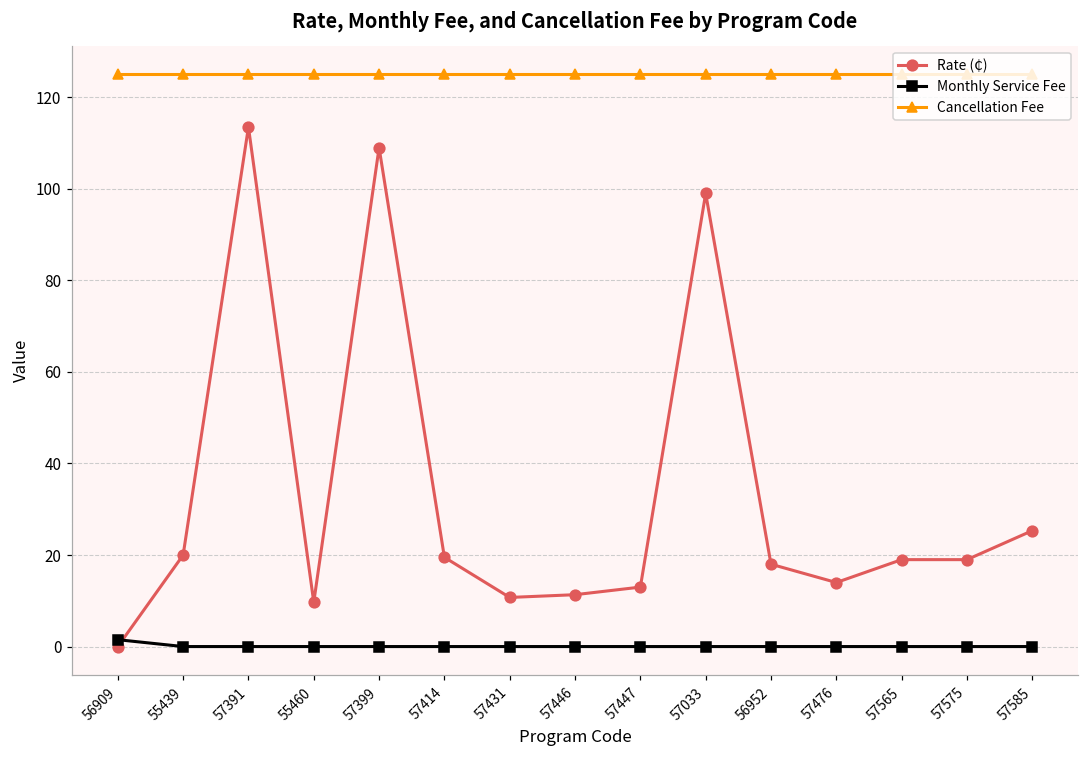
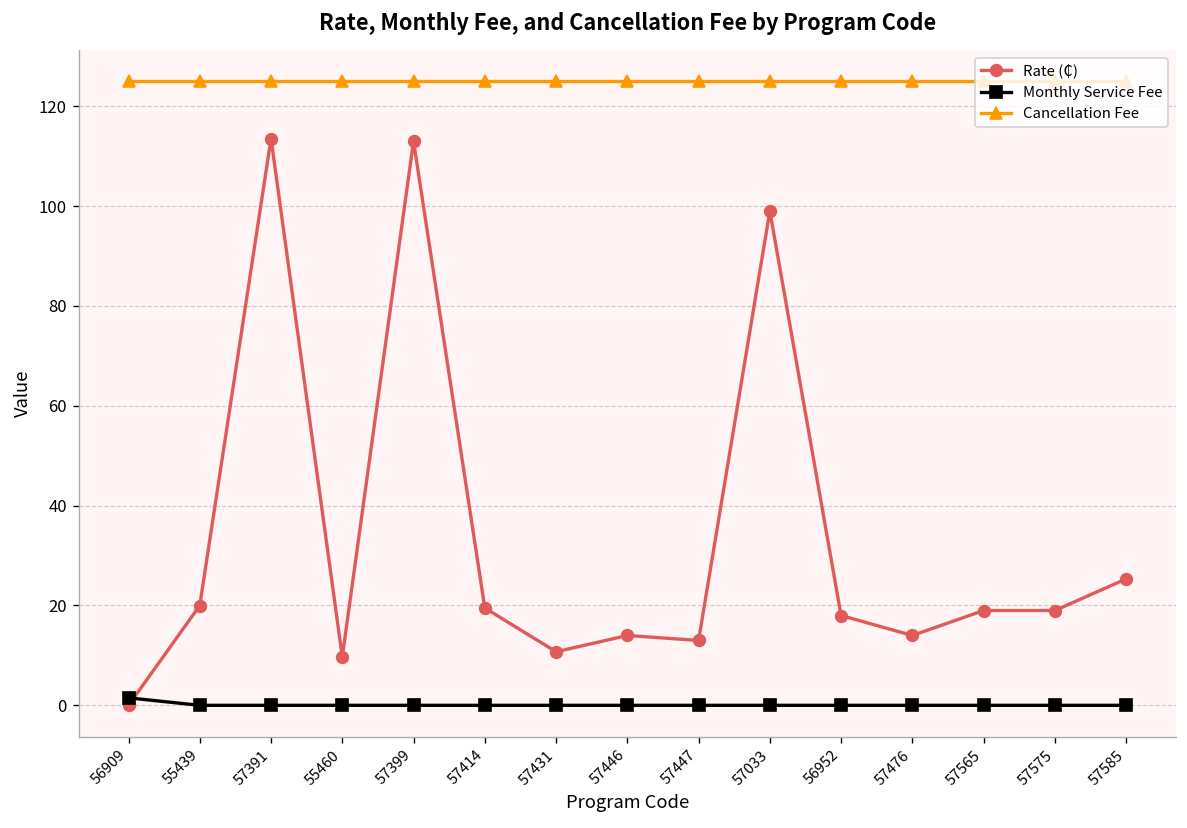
Rate (₵), 57399: 109 -> 113
Rate (₵), 57446: 11 -> 14
